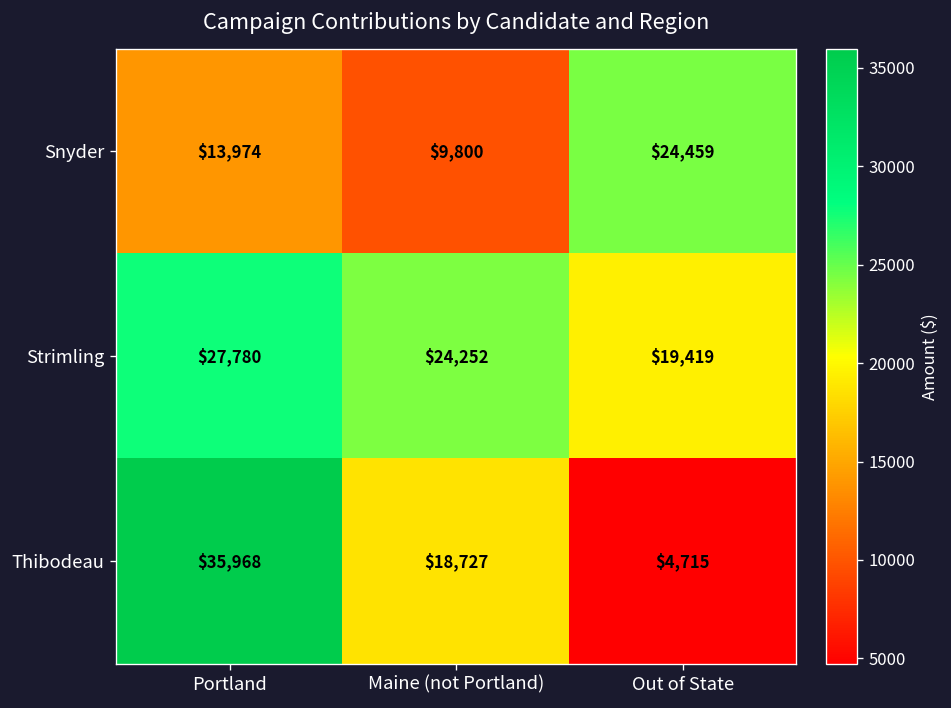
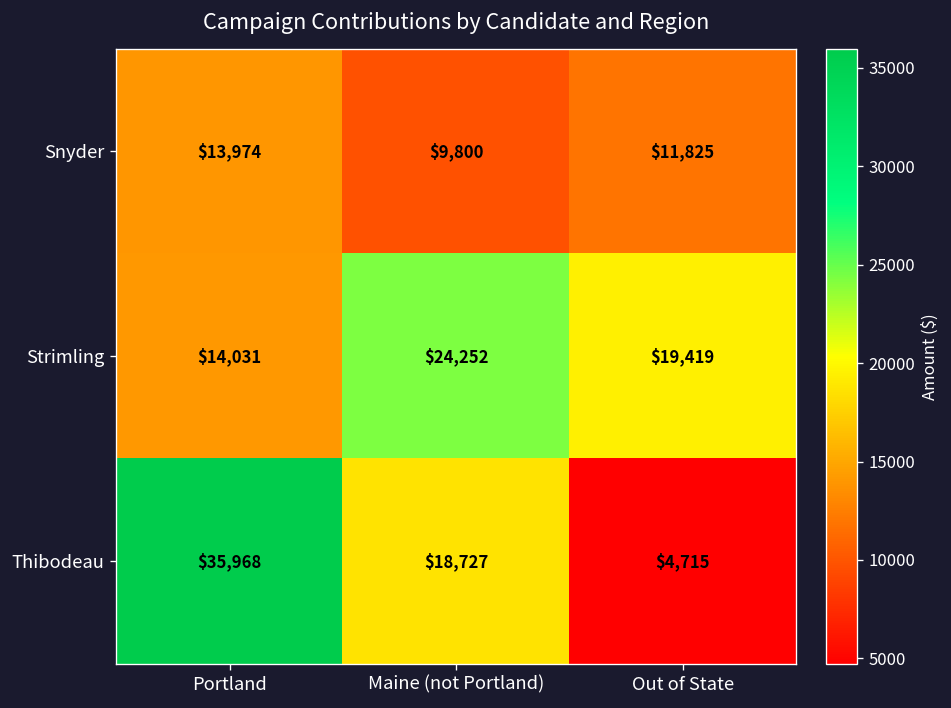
Snyder, Out of State: $24,459 -> $11,825
Strimling, Portland: $27,780 -> $14,031
